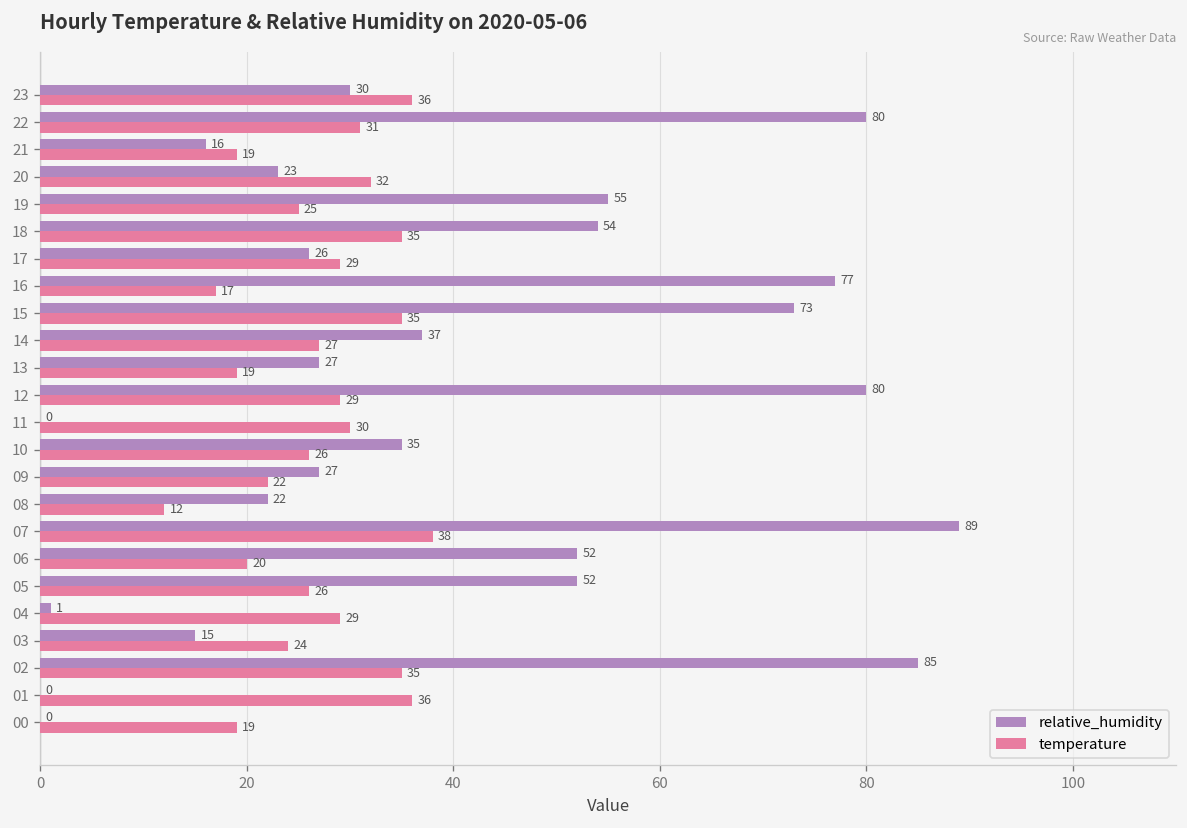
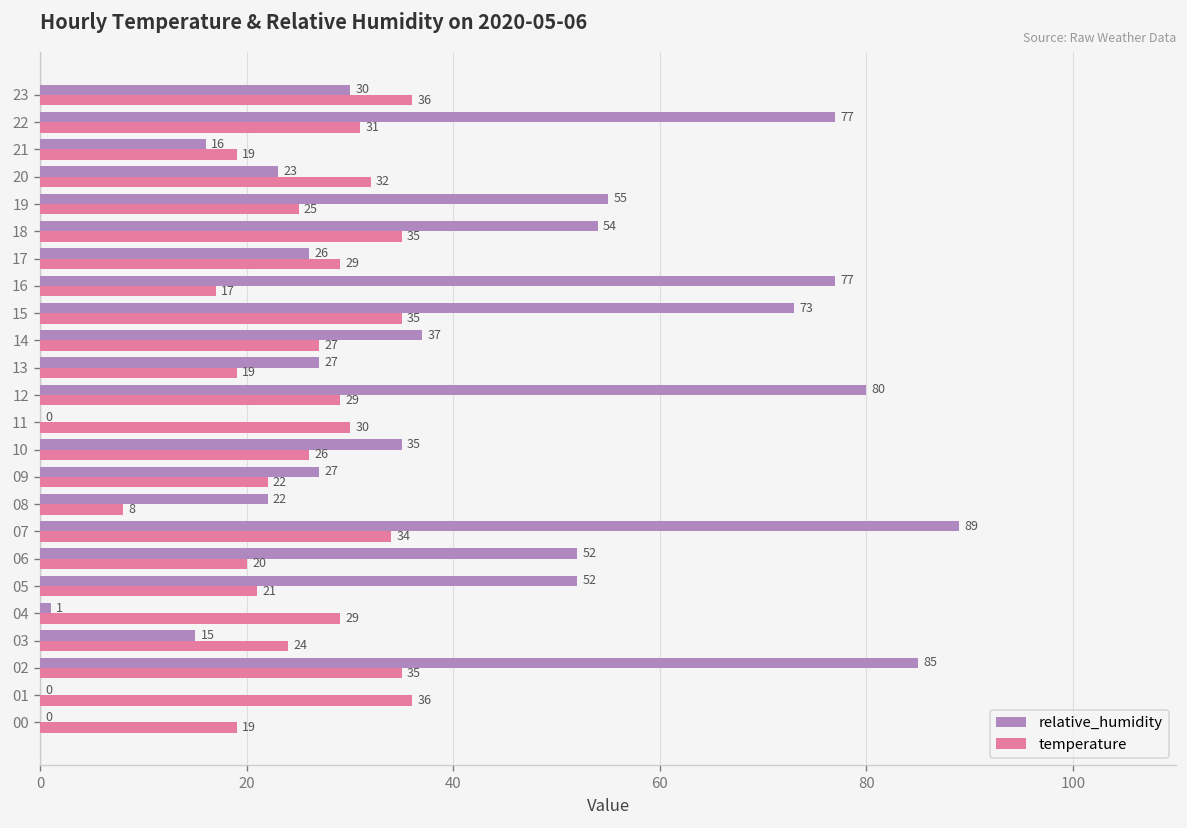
relative_humidity, 22: 80 -> 77
temperature, 08: 12 -> 8
temperature, 07: 38 -> 34
temperature, 05: 26 -> 21
